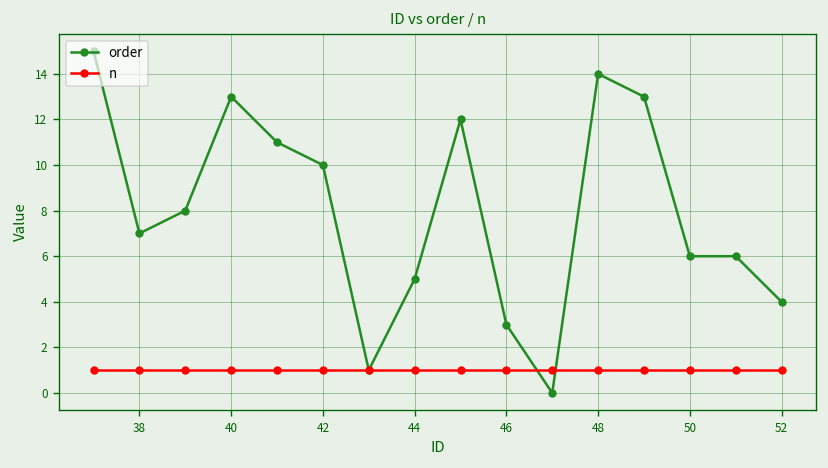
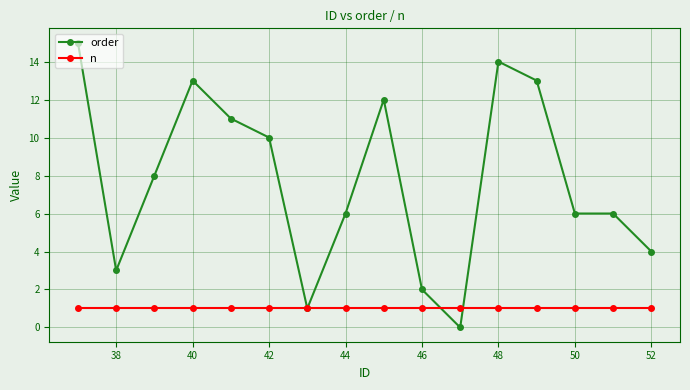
order, 38: 7 -> 3
order, 44: 5 -> 6
order, 46: 3 -> 2
